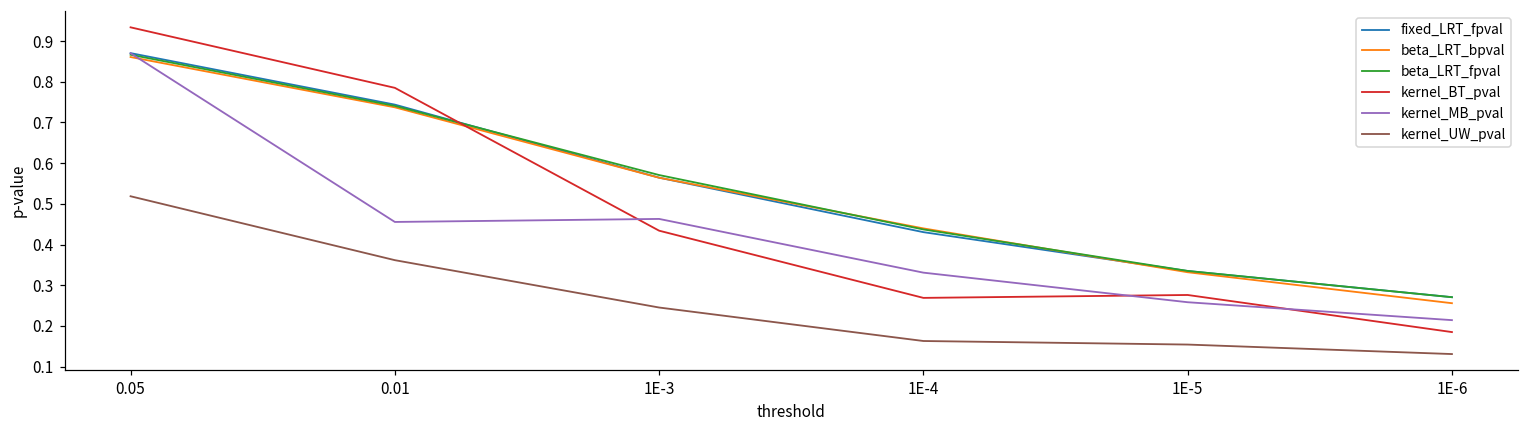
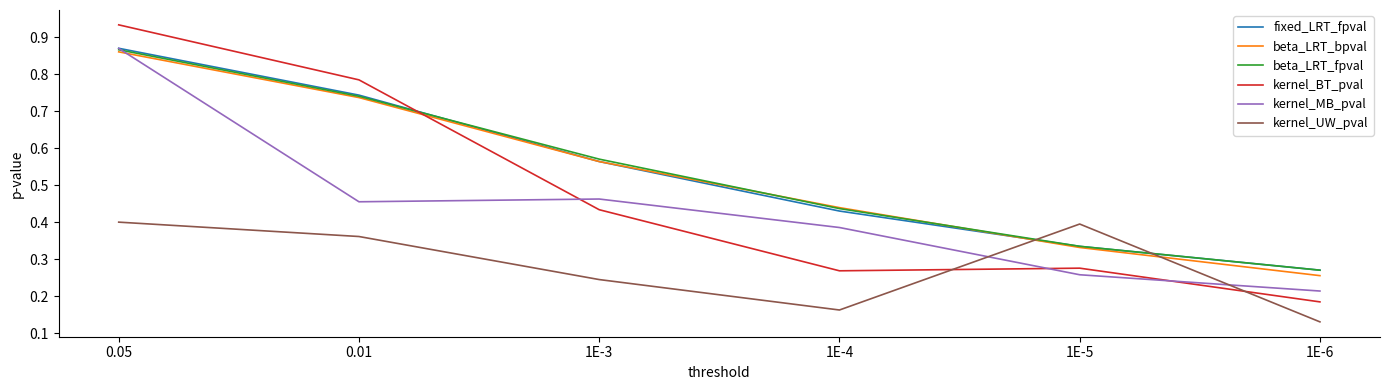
kernel_UW_pval, 0.05: 0.52 -> 0.40
kernel_MB_pval, 1E-4: 0.33 -> 0.39
kernel_UW_pval, 1E-5: 0.15 -> 0.40
